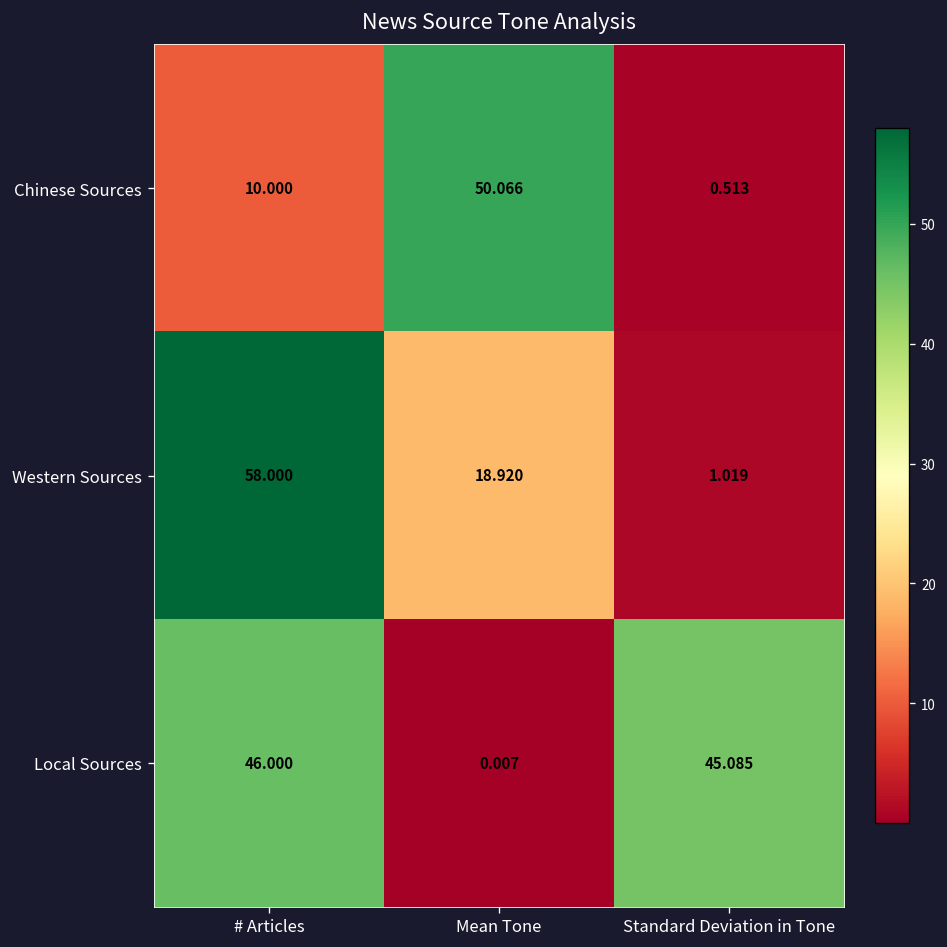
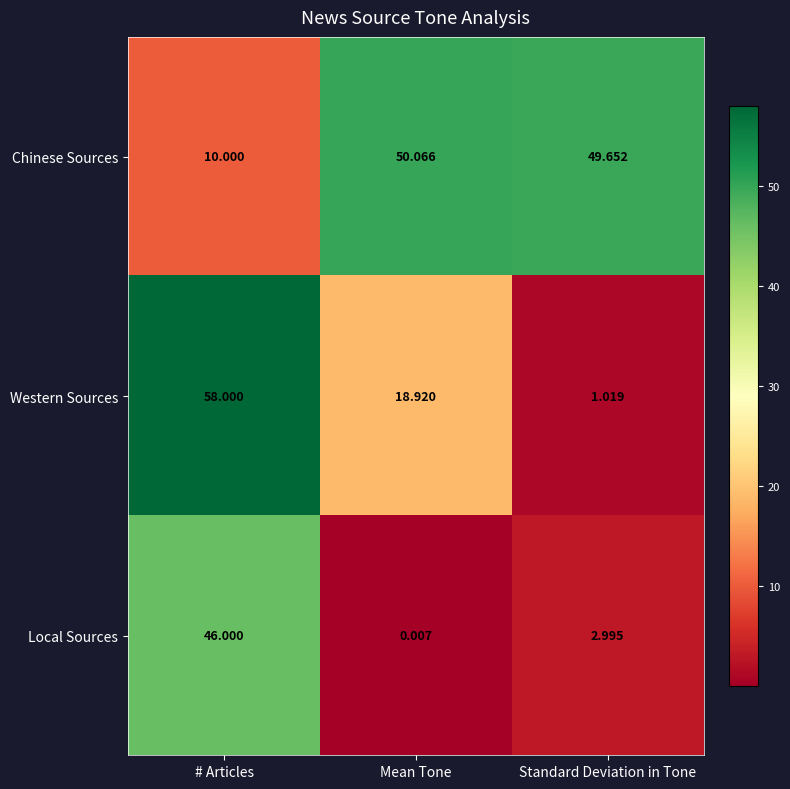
Chinese Sources, Standard Deviation in Tone: 0.513 -> 49.652
Local Sources, Standard Deviation in Tone: 45.085 -> 2.995
